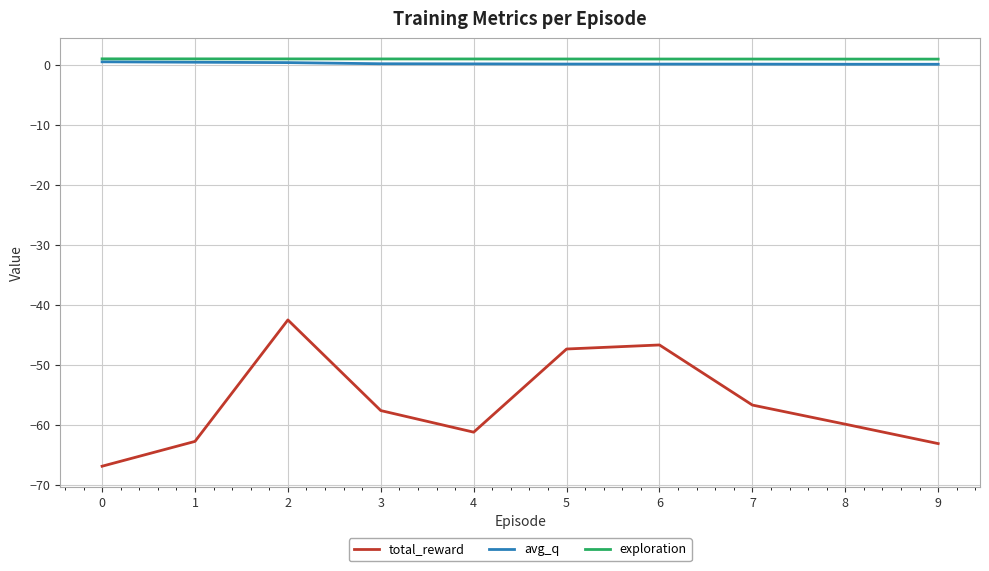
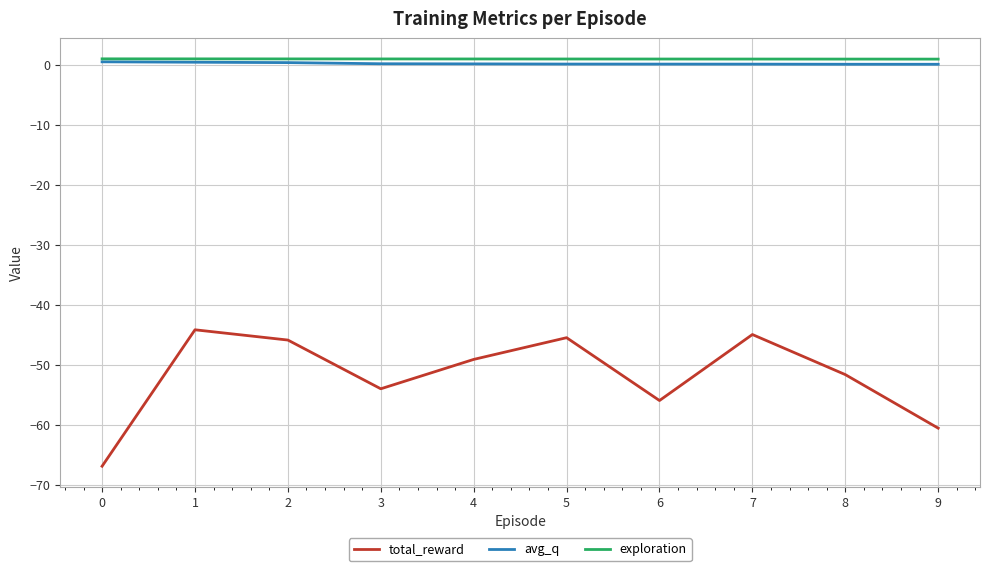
total_reward, 1: -63 -> -44
total_reward, 2: -42 -> -46
total_reward, 3: -58 -> -54
total_reward, 4: -61 -> -49
total_reward, 5: -47 -> -45
total_reward, 6: -47 -> -56
total_reward, 7: -57 -> -45
total_reward, 8: -60 -> -52
total_reward, 9: -63 -> -61
